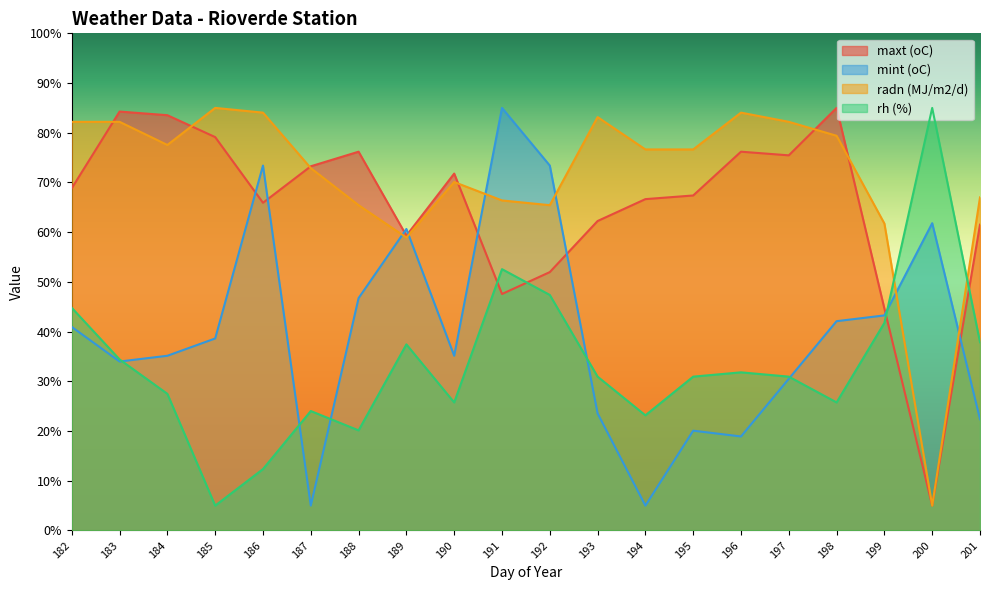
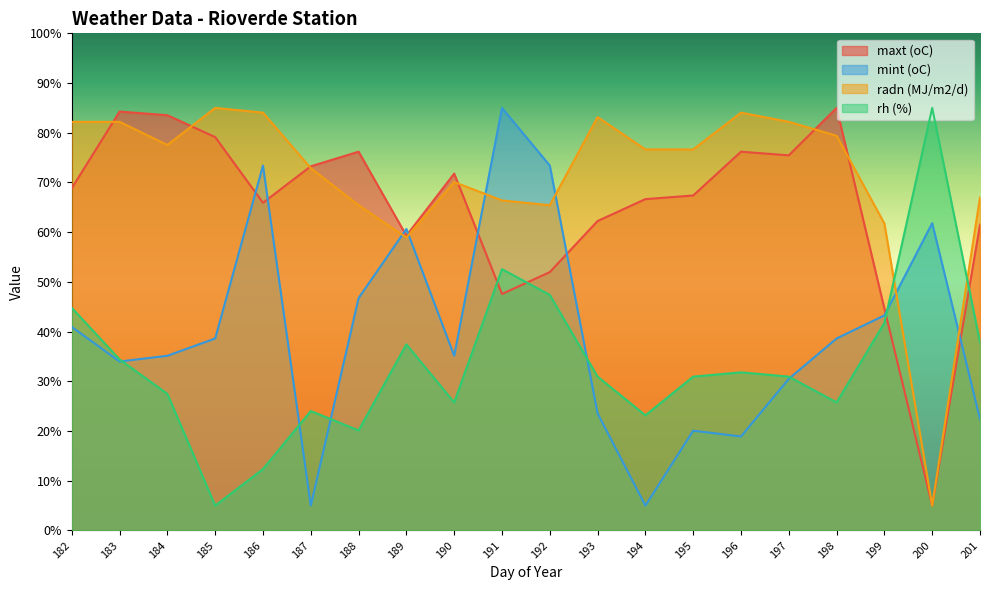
mint (oC), 198: 42% -> 39%
